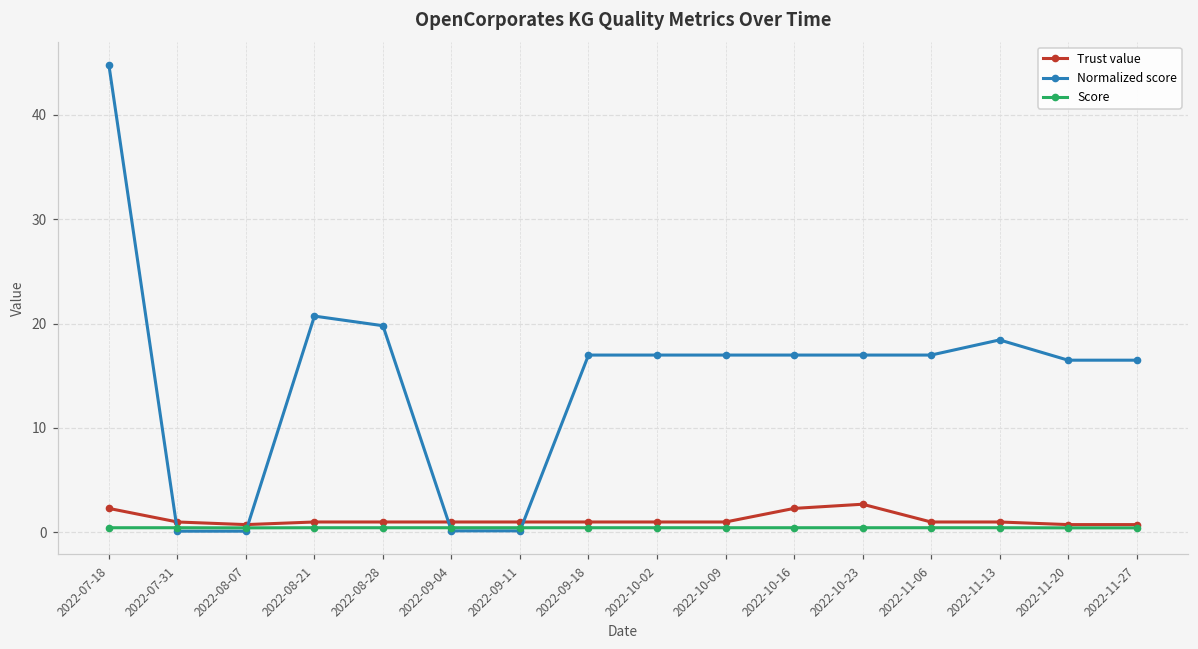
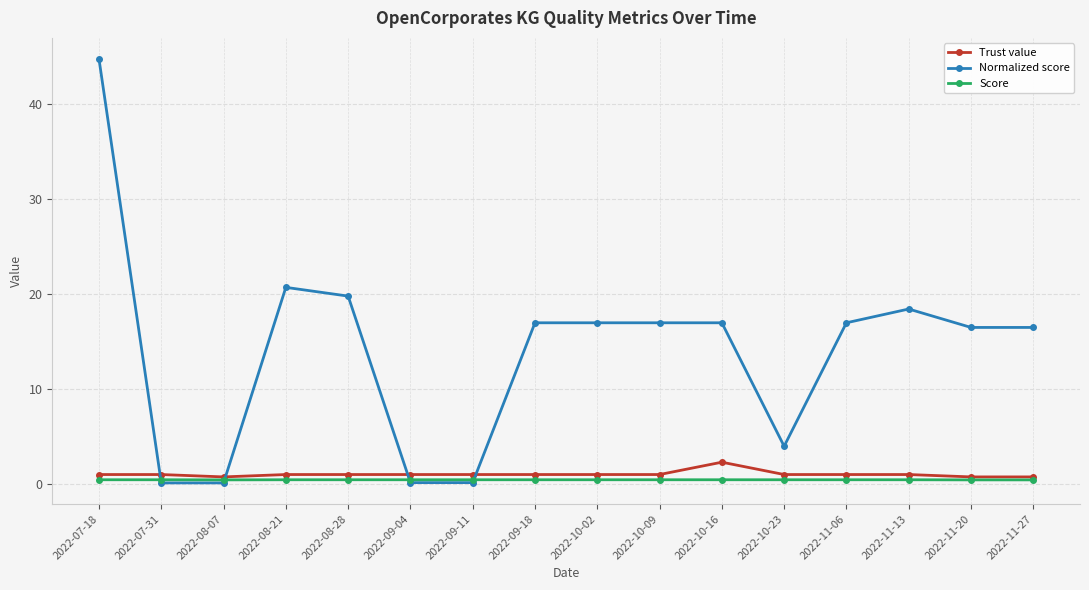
Trust value, 2022-07-18: 2 -> 1
Trust value, 2022-10-23: 3 -> 1
Normalized score, 2022-10-23: 17 -> 4
